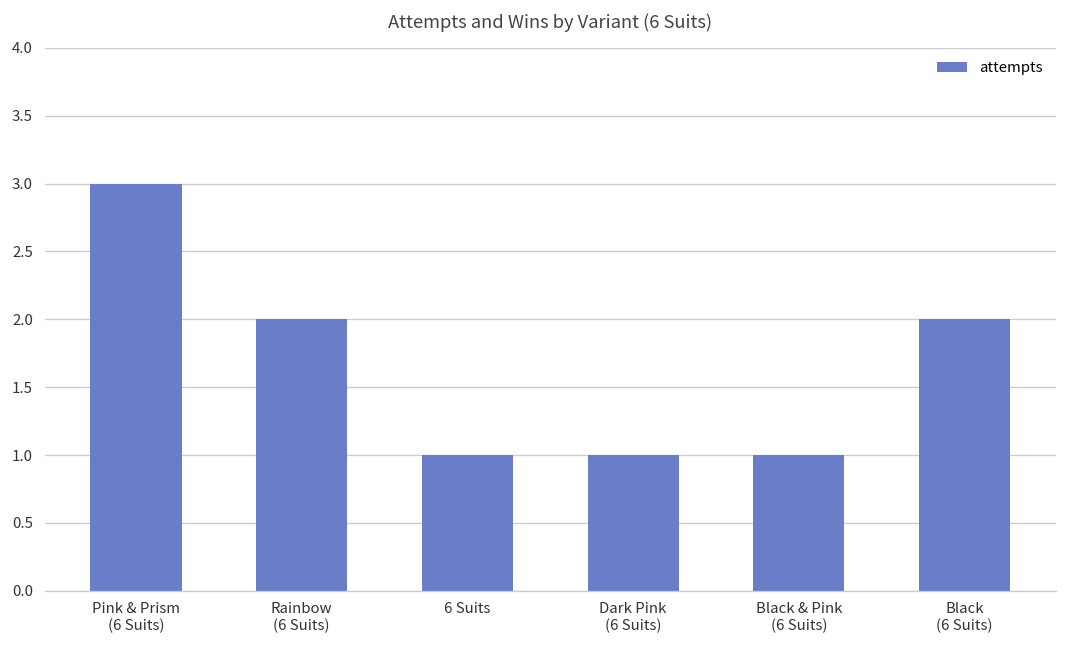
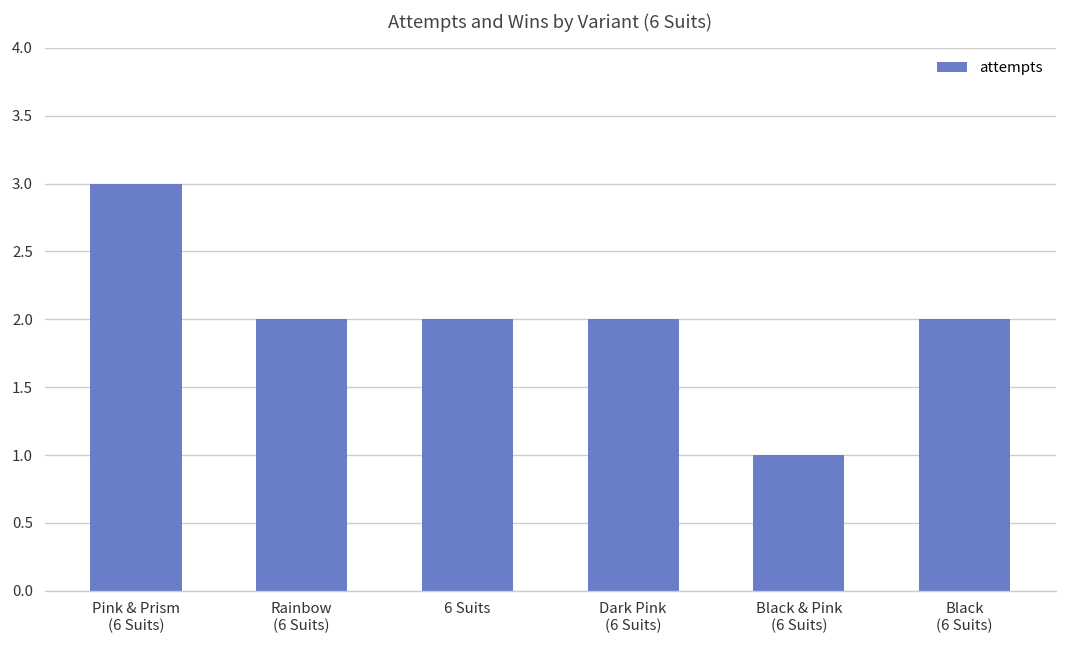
6 Suits: 1 -> 2
Dark Pink (6 Suits): 1 -> 2
